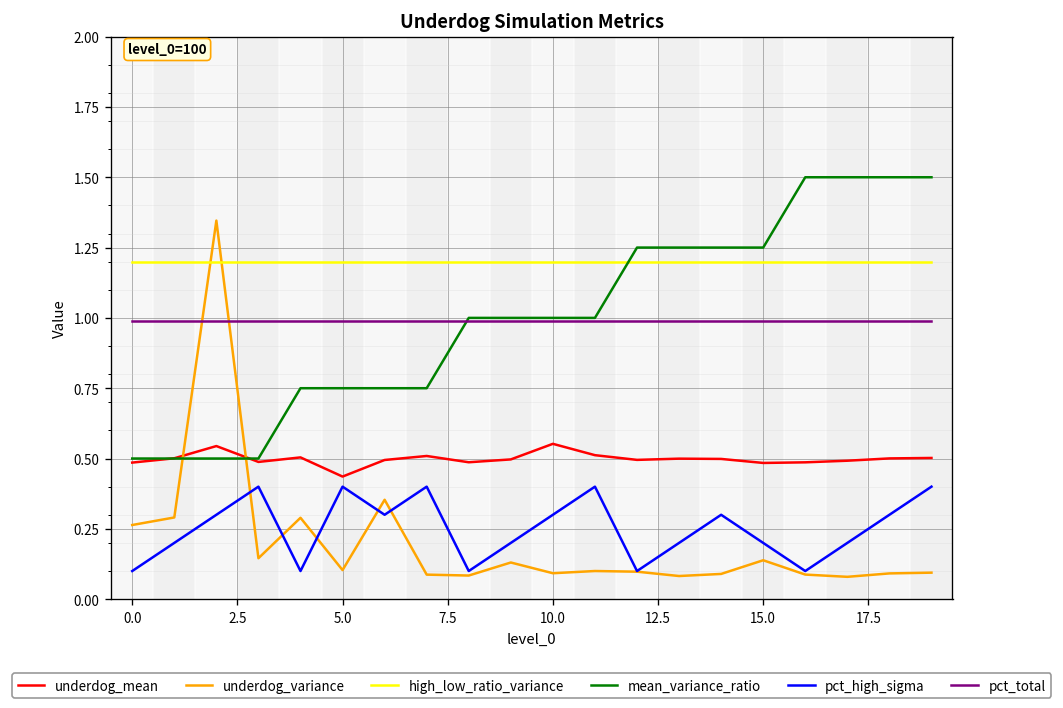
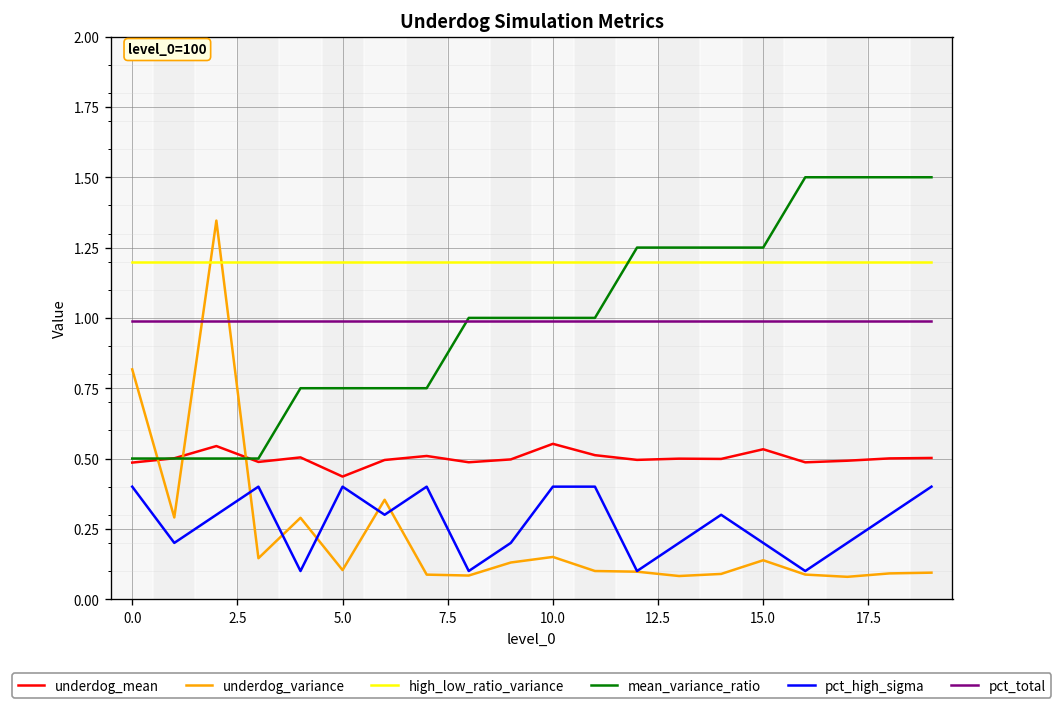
underdog_variance, 0.0: 0.26 -> 0.82
pct_high_sigma, 0.0: 0.1 -> 0.4
underdog_variance, 10.0: 0.09 -> 0.15
pct_high_sigma, 10.0: 0.3 -> 0.4
underdog_mean, 15.0: 0.48 -> 0.53
